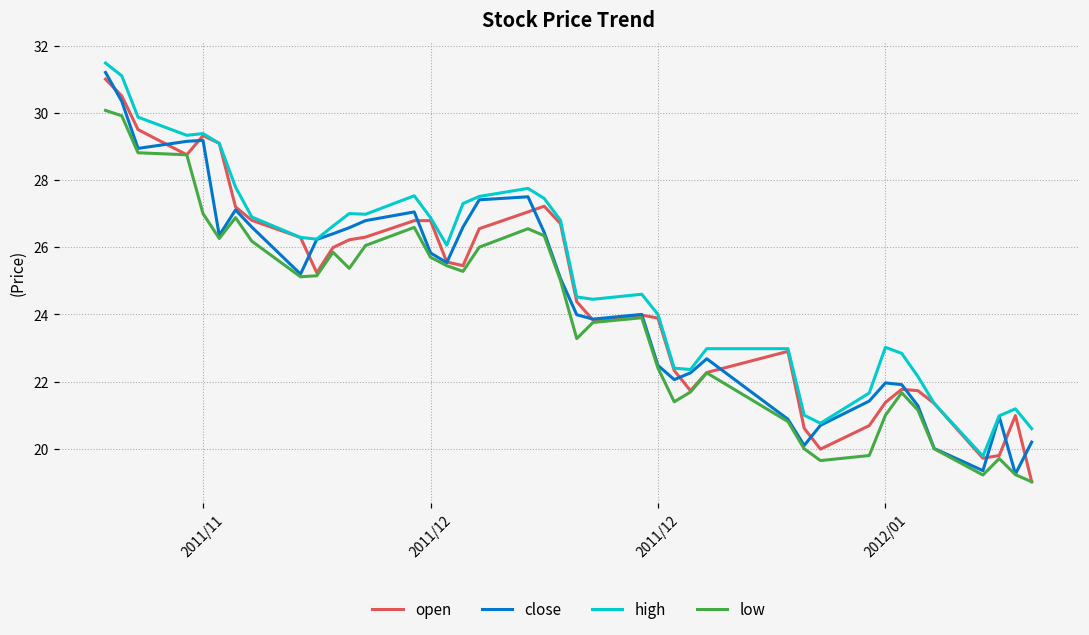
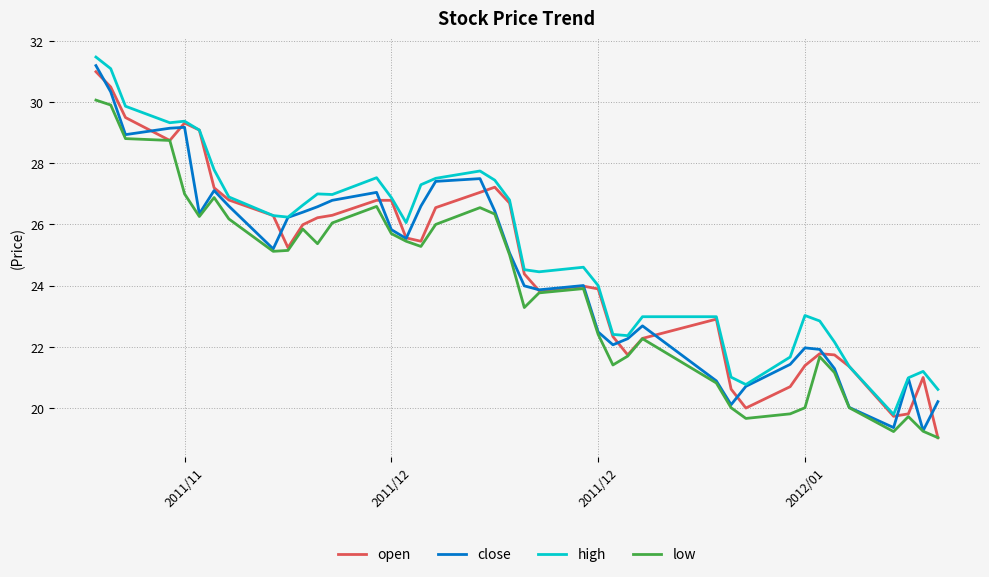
low, 2012/01: 21 -> 20
